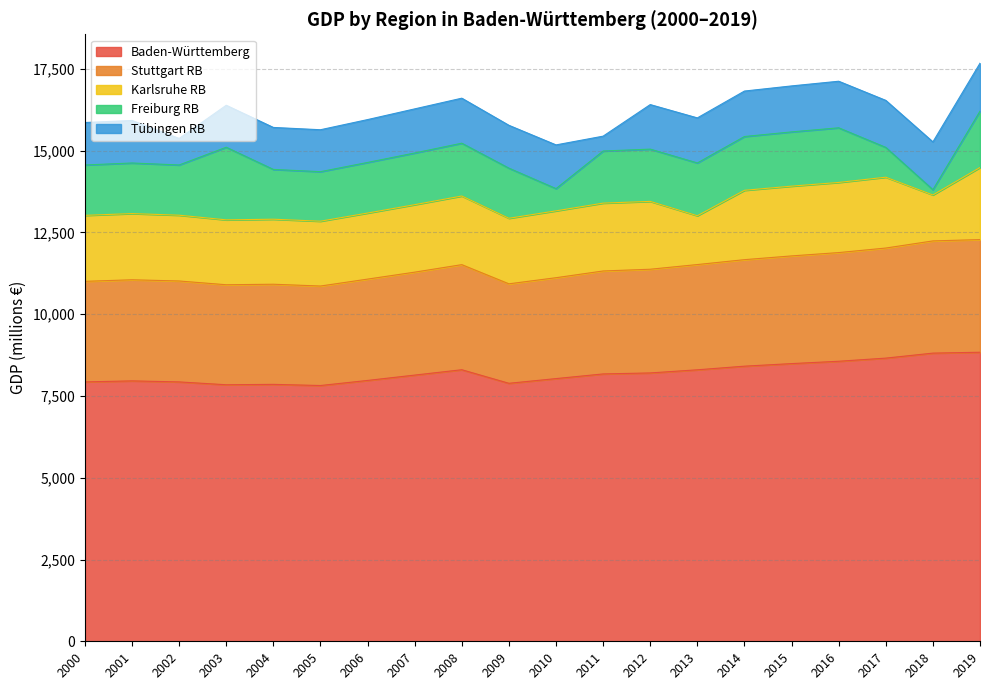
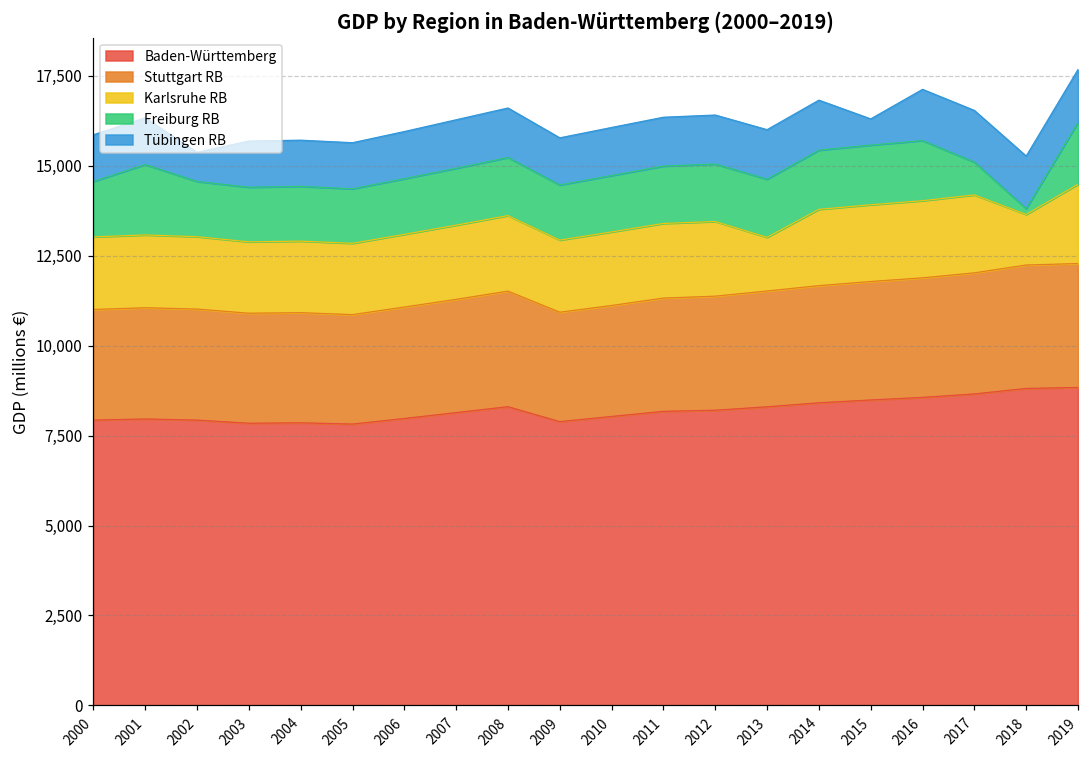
Freiburg RB, 2001: 1,500 -> 2,000
Freiburg RB, 2003: 2,200 -> 1,500
Freiburg RB, 2010: 700 -> 1,600
Tübingen RB, 2011: 500 -> 1,400
Tübingen RB, 2015: 1,400 -> 700
